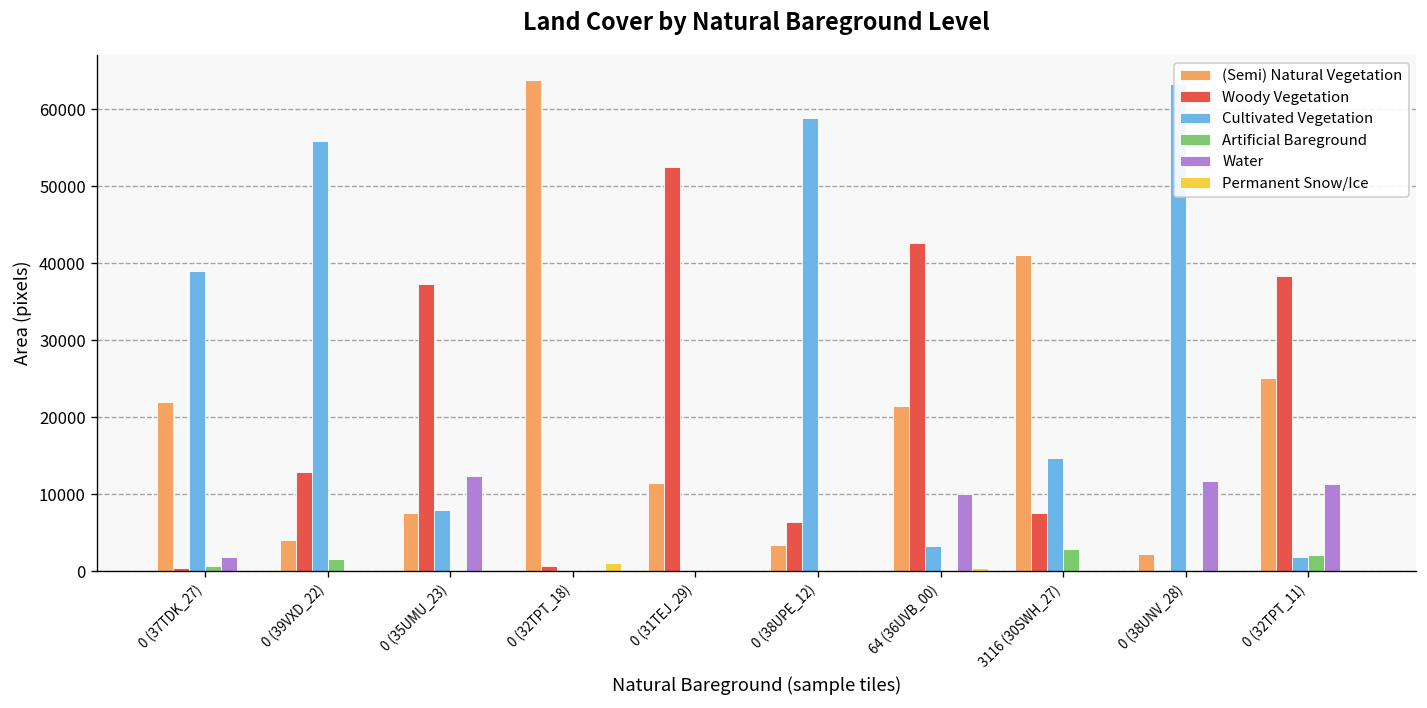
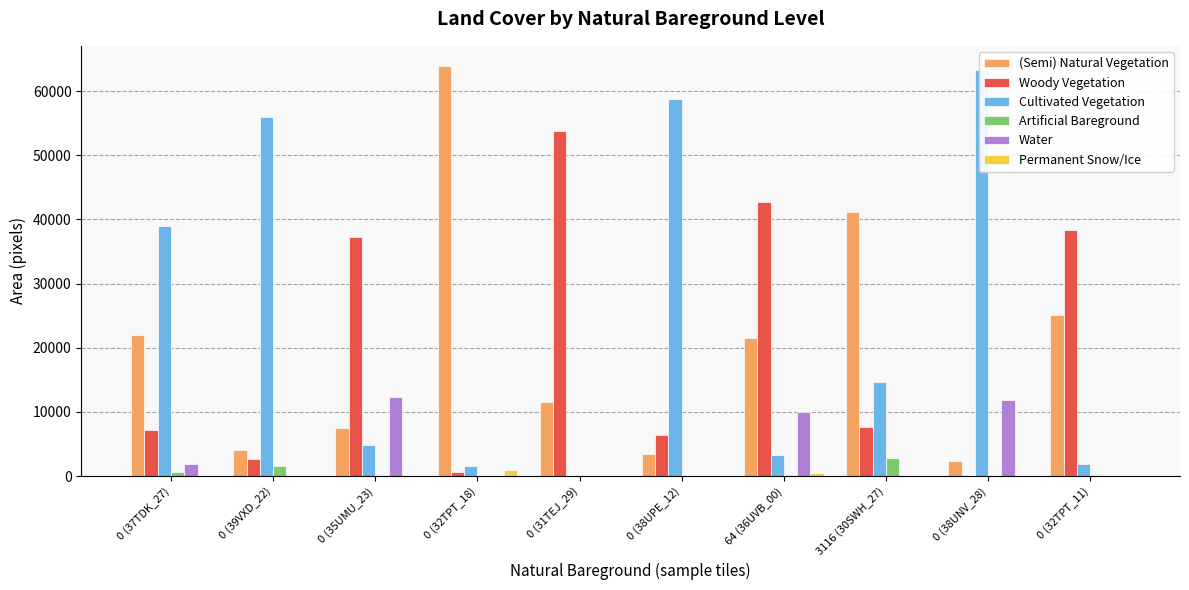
Woody Vegetation, 0 (37TDK_27): 0 -> 7000
Woody Vegetation, 0 (39VXD_22): 13000 -> 3000
Cultivated Vegetation, 0 (35UMU_23): 8000 -> 5000
Cultivated Vegetation, 0 (32TPT_18): 0 -> 2000
Woody Vegetation, 0 (31TEJ_29): 52000 -> 54000
Artificial Bareground, 0 (32TPT_11): 2000 -> 0
Water, 0 (32TPT_11): 11000 -> 0
